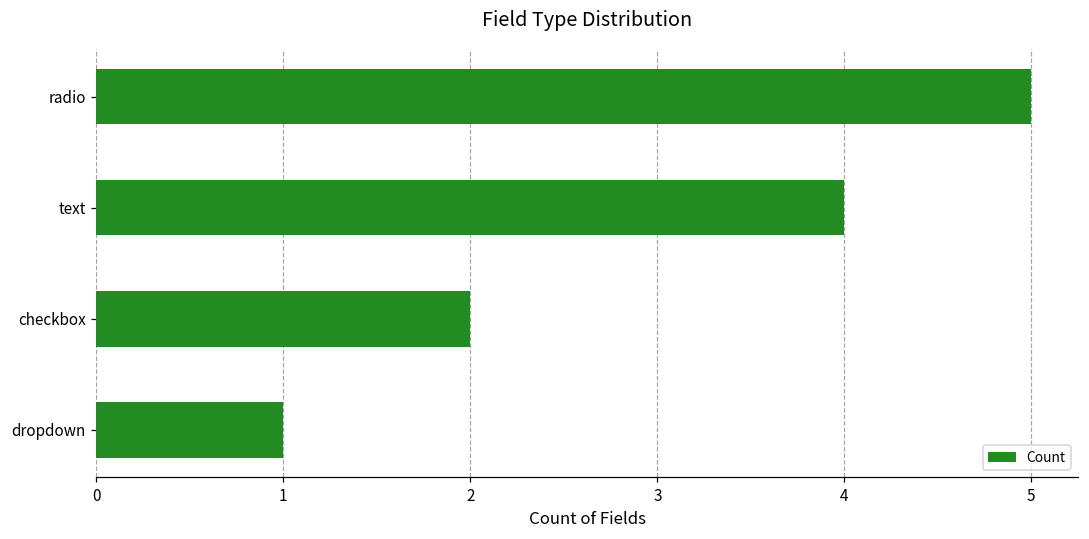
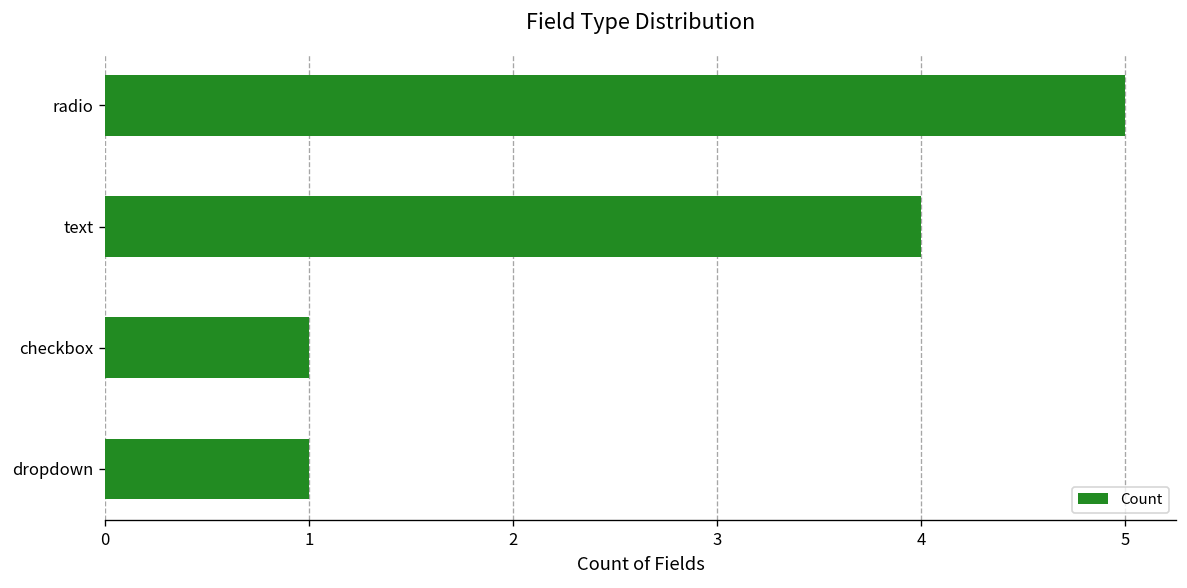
checkbox: 2 -> 1
